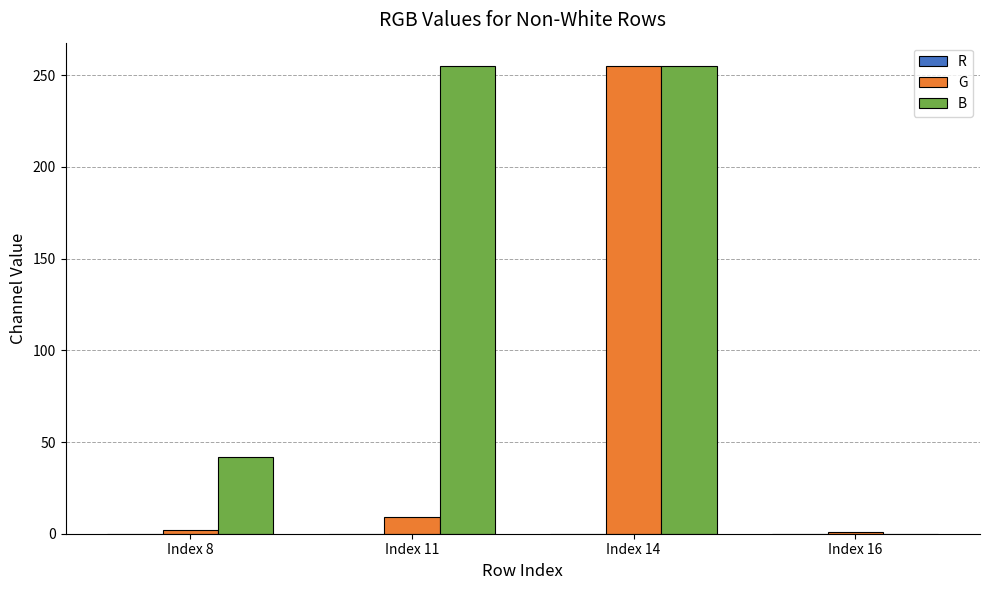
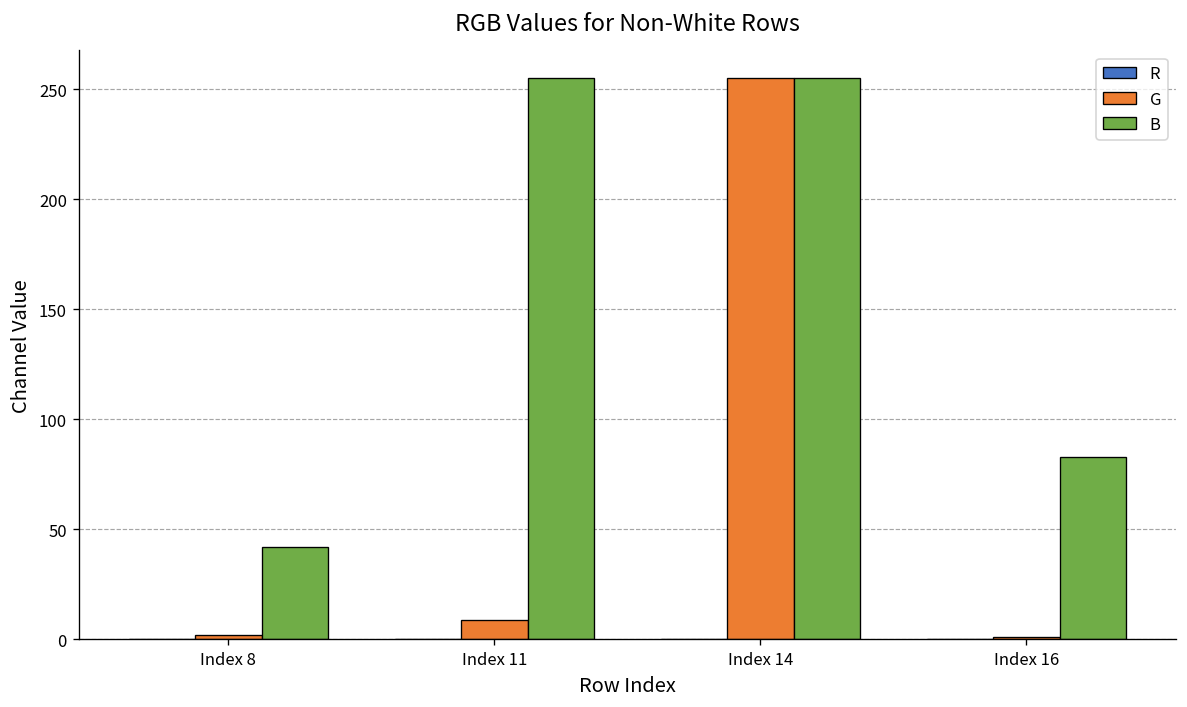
B, Index 16: 0 -> 83
